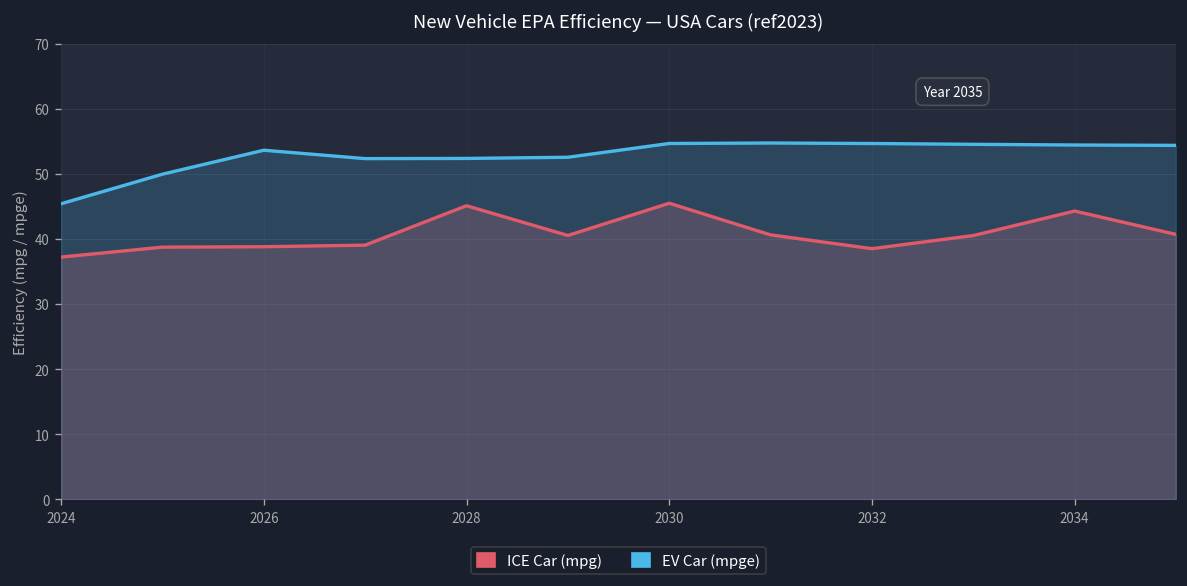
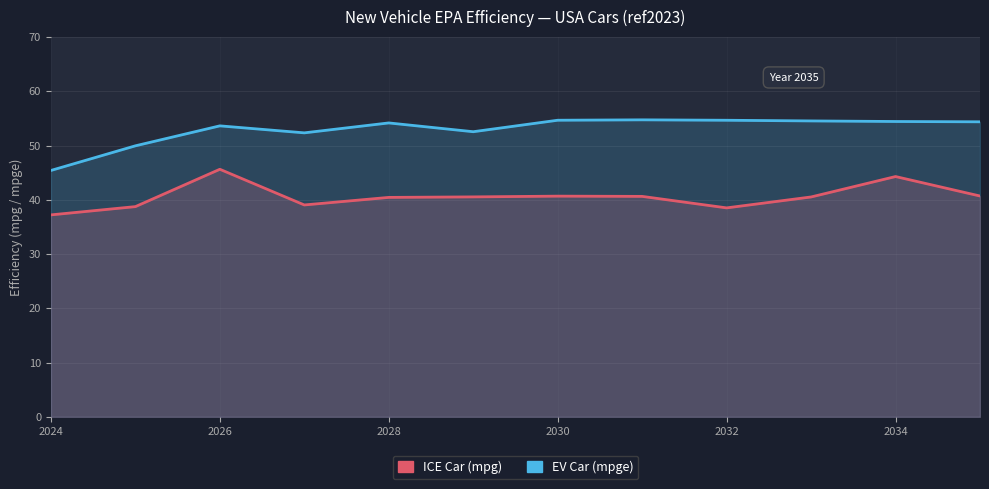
ICE Car (mpg), 2026: 39 -> 46
ICE Car (mpg), 2028: 45 -> 40
EV Car (mpge), 2028: 52 -> 54
ICE Car (mpg), 2030: 45 -> 41
